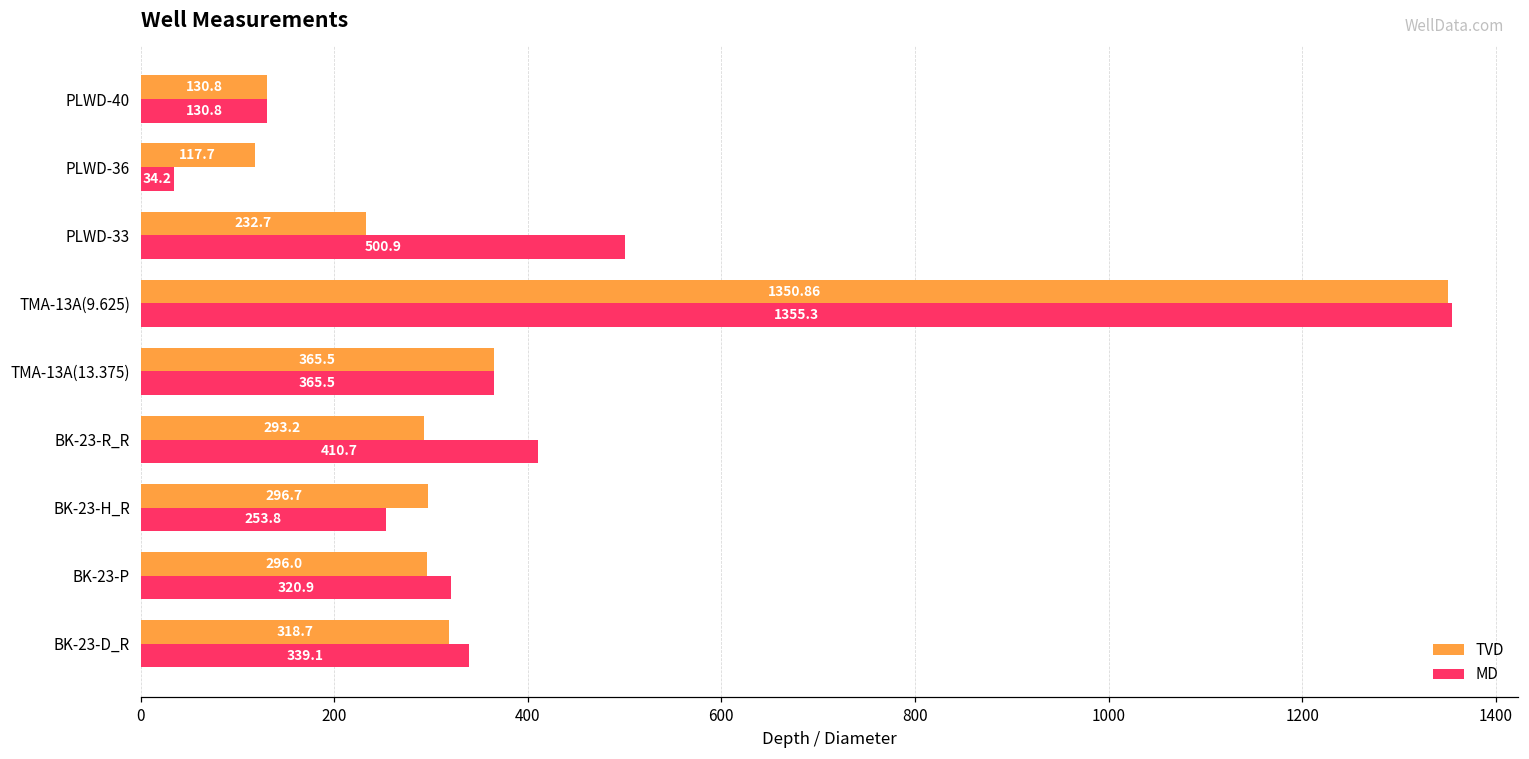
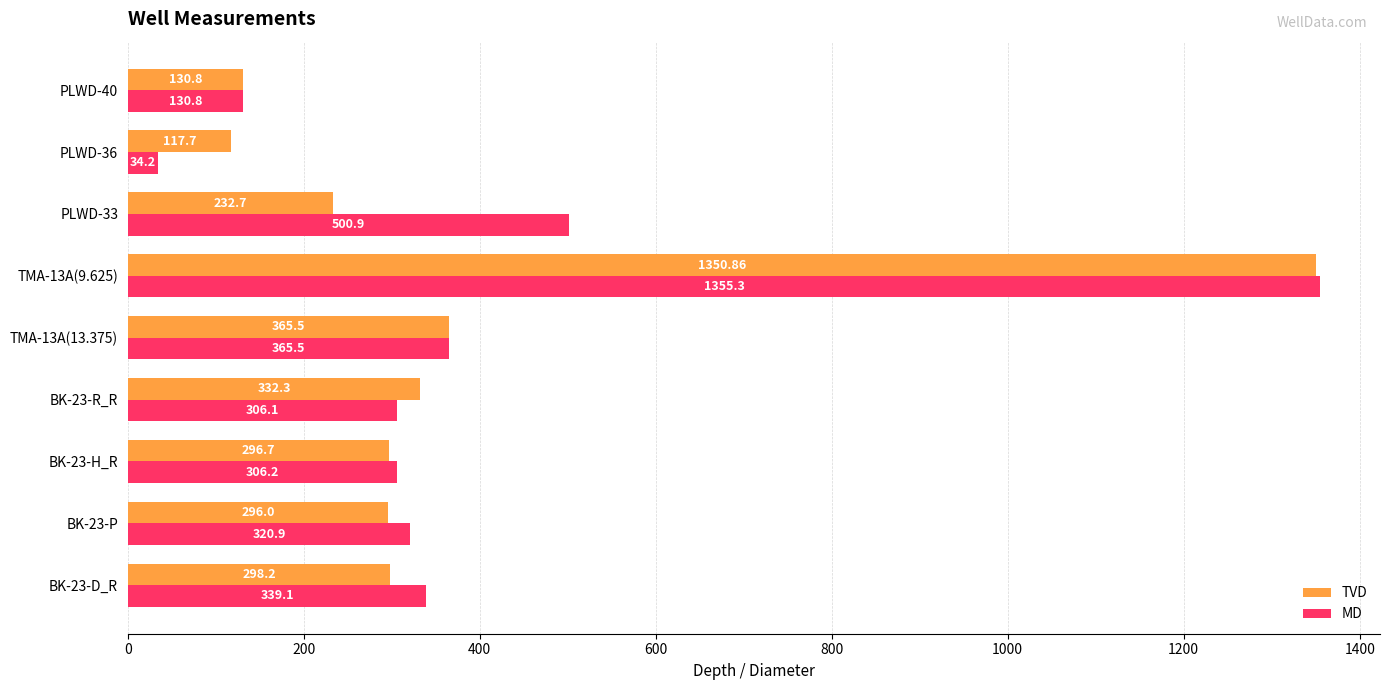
TVD, BK-23-R_R: 293.2 -> 332.3
MD, BK-23-R_R: 410.7 -> 306.1
MD, BK-23-H_R: 253.8 -> 306.2
TVD, BK-23-D_R: 318.7 -> 298.2
